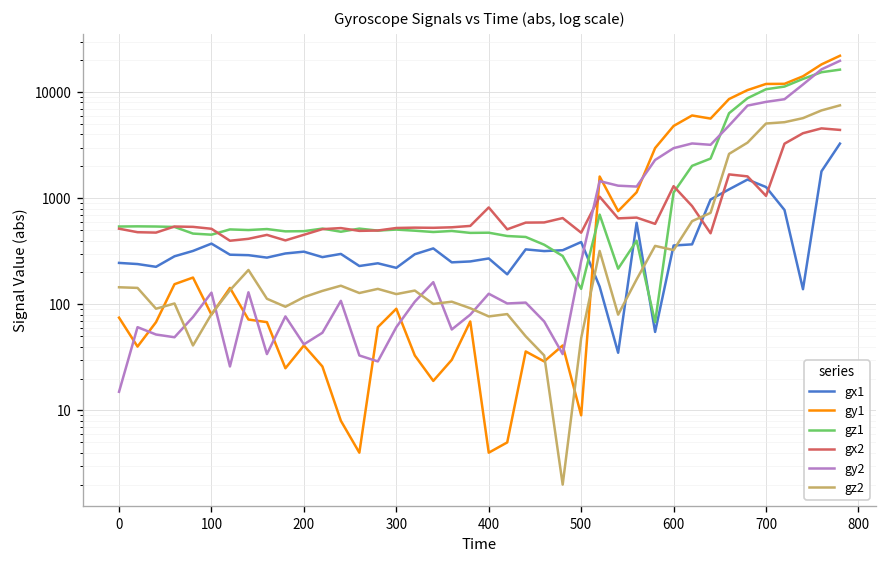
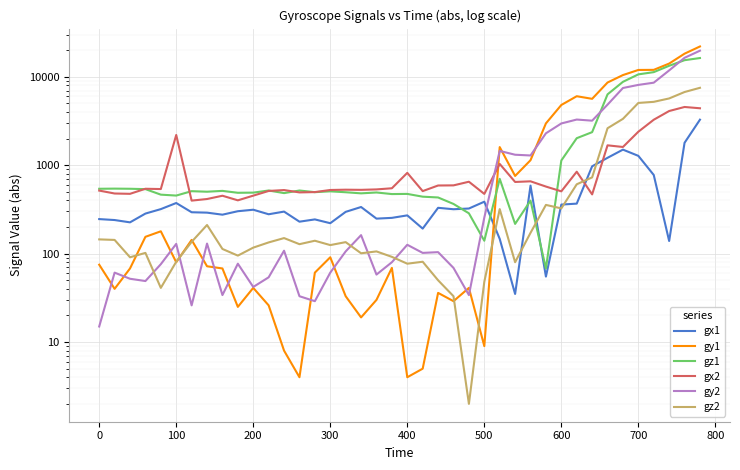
gx2, 100: 500 -> 2200
gx2, 600: 1300 -> 500
gx2, 700: 1100 -> 2400
